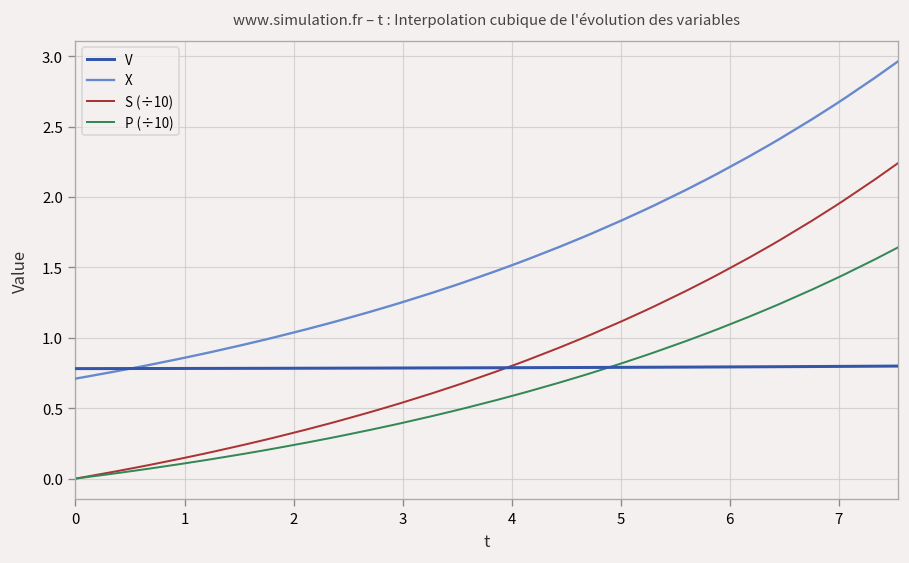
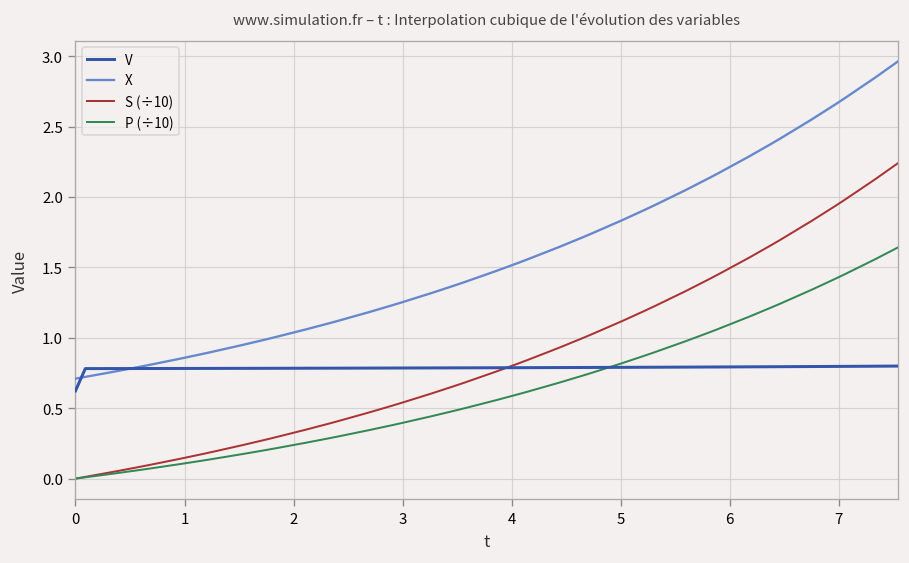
V, 0: 0.78 -> 0.62
